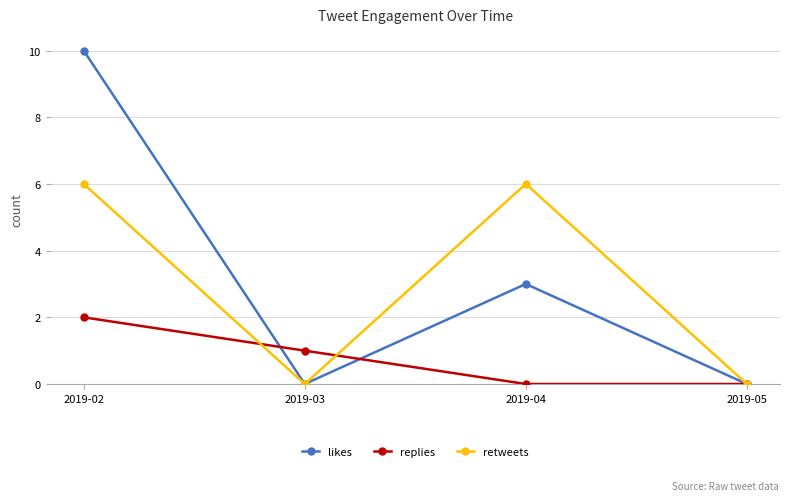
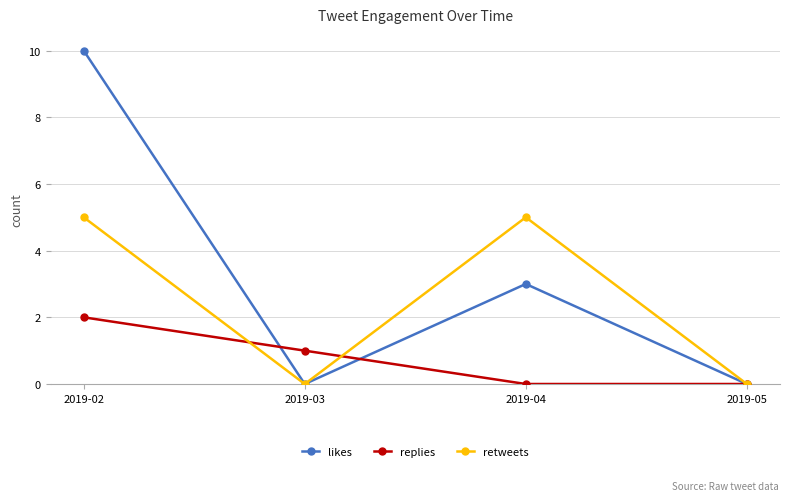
retweets, 2019-02: 6 -> 5
retweets, 2019-04: 6 -> 5
